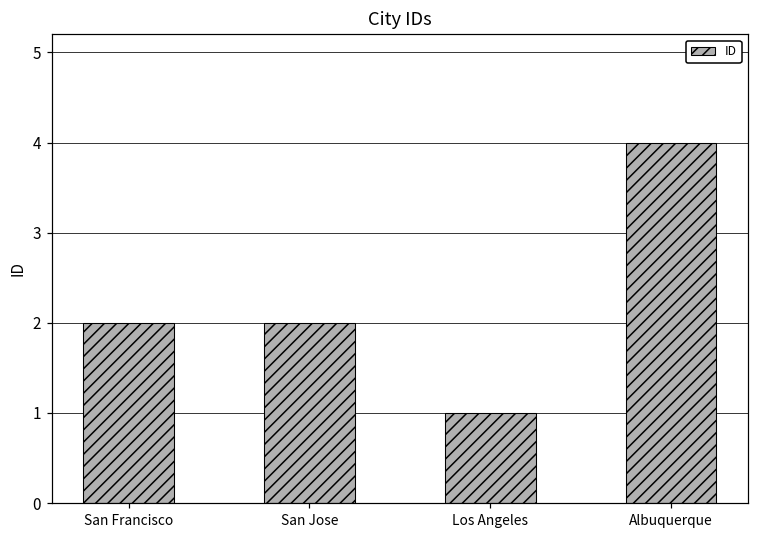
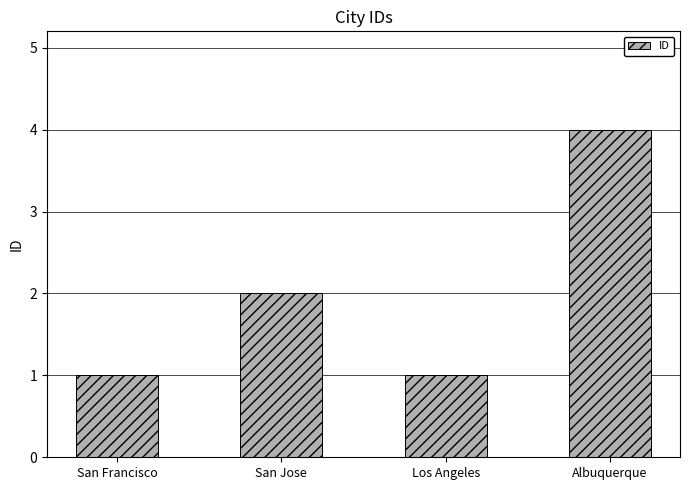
San Francisco: 2 -> 1
